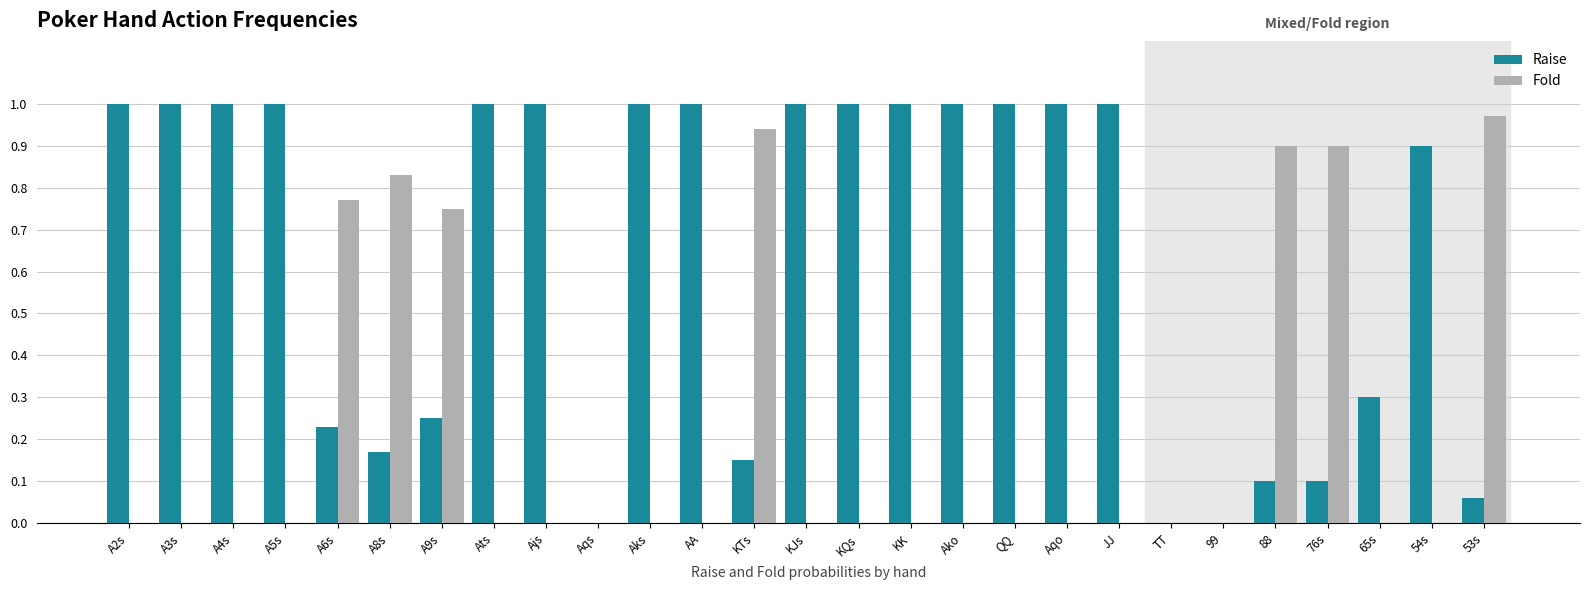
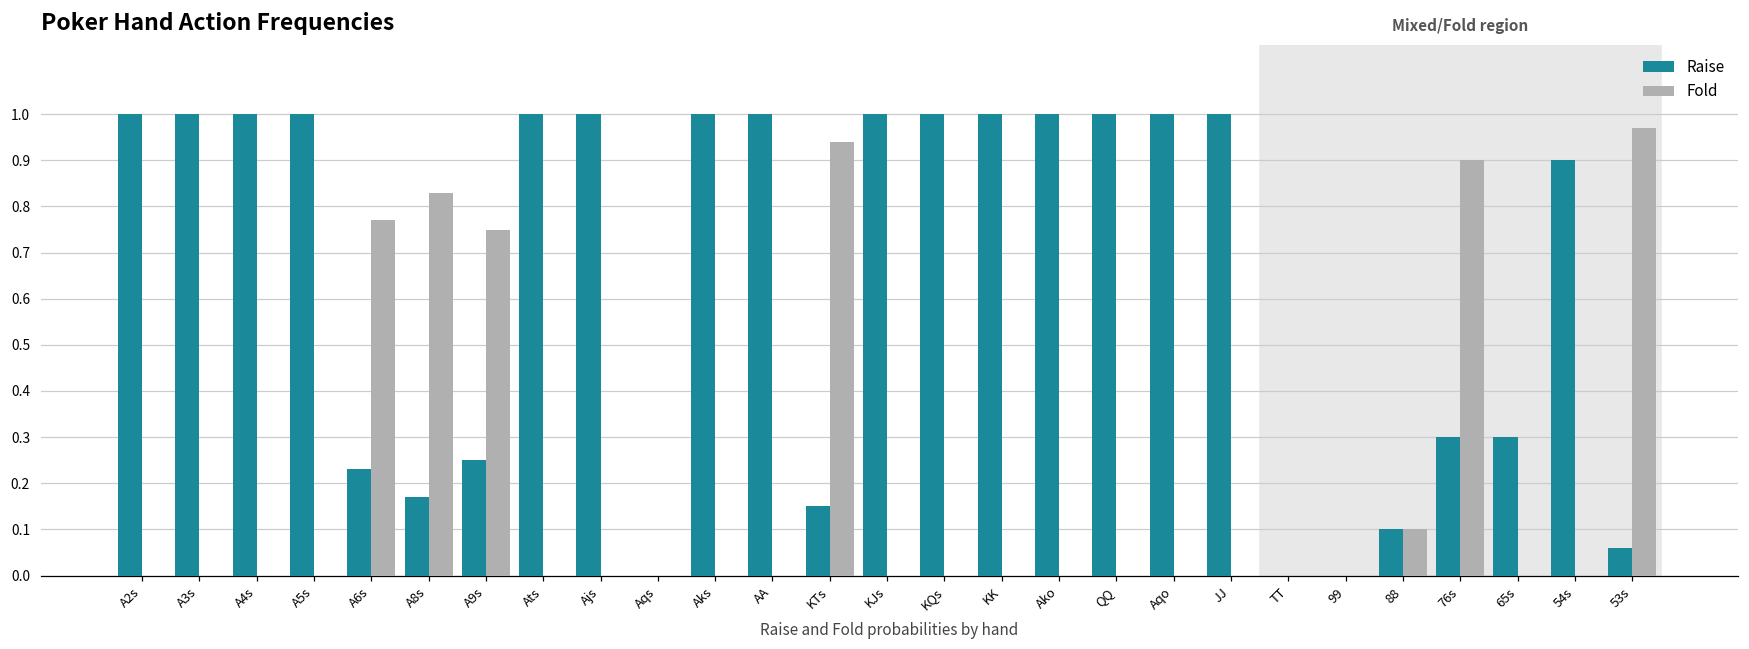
Fold, 88: 0.9 -> 0.1
Raise, 76s: 0.1 -> 0.3
